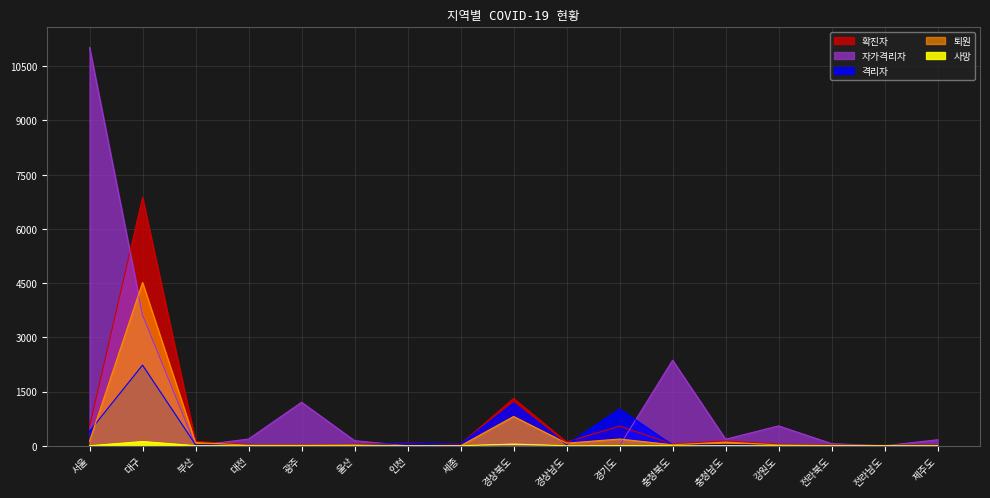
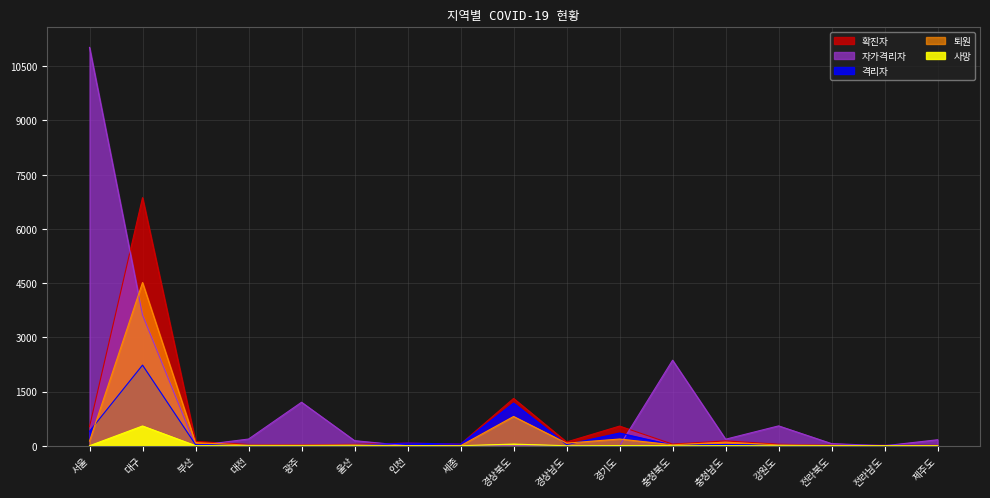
사망, 대구: 100 -> 500
격리자, 경기도: 1000 -> 400
